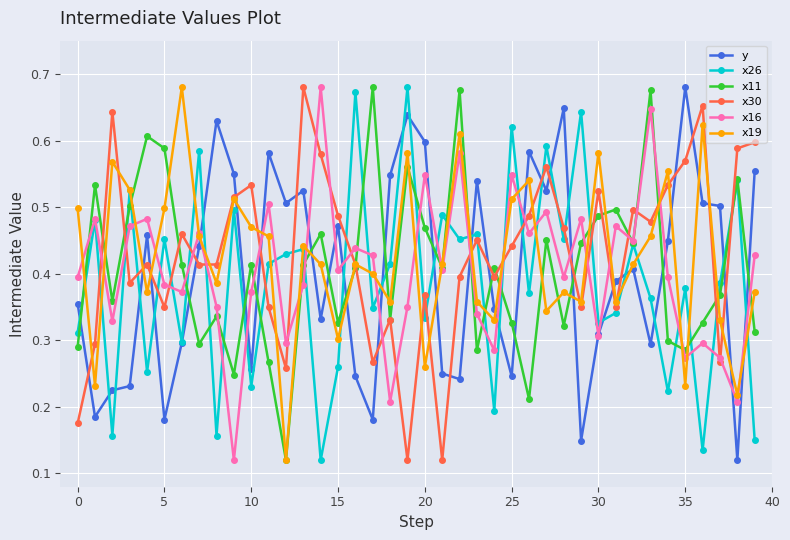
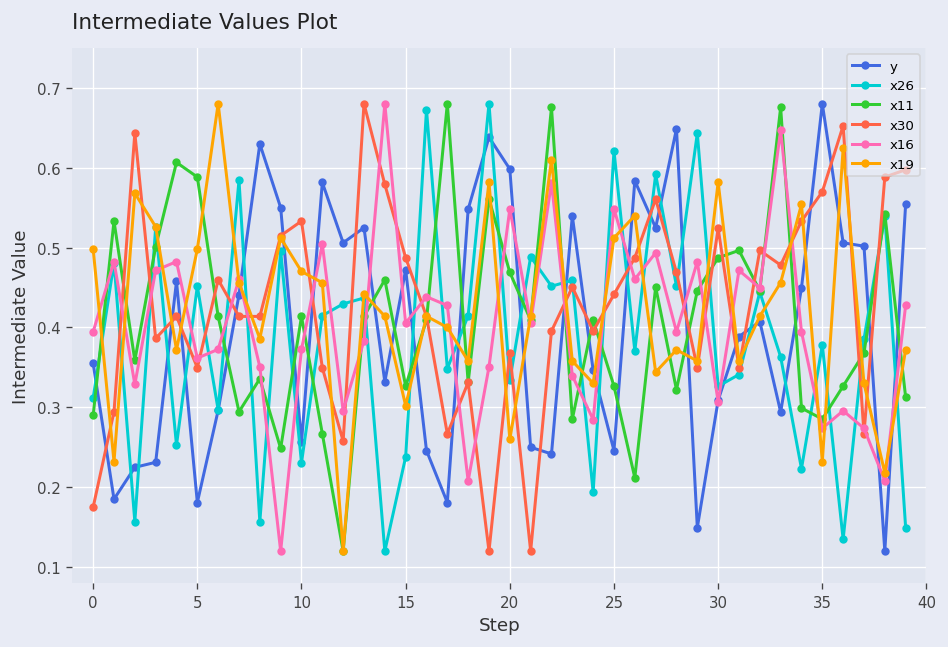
x16, 5: 0.38 -> 0.36
x26, 15: 0.26 -> 0.24
